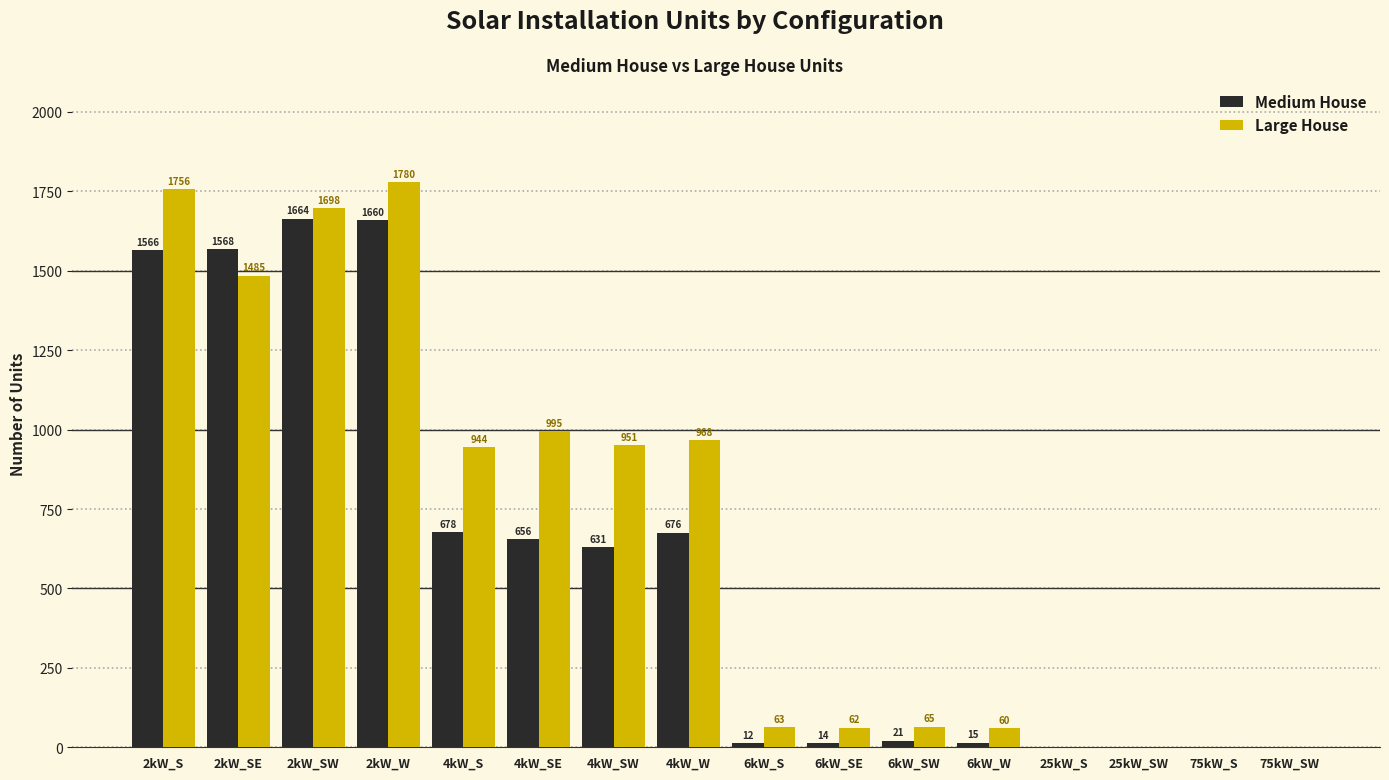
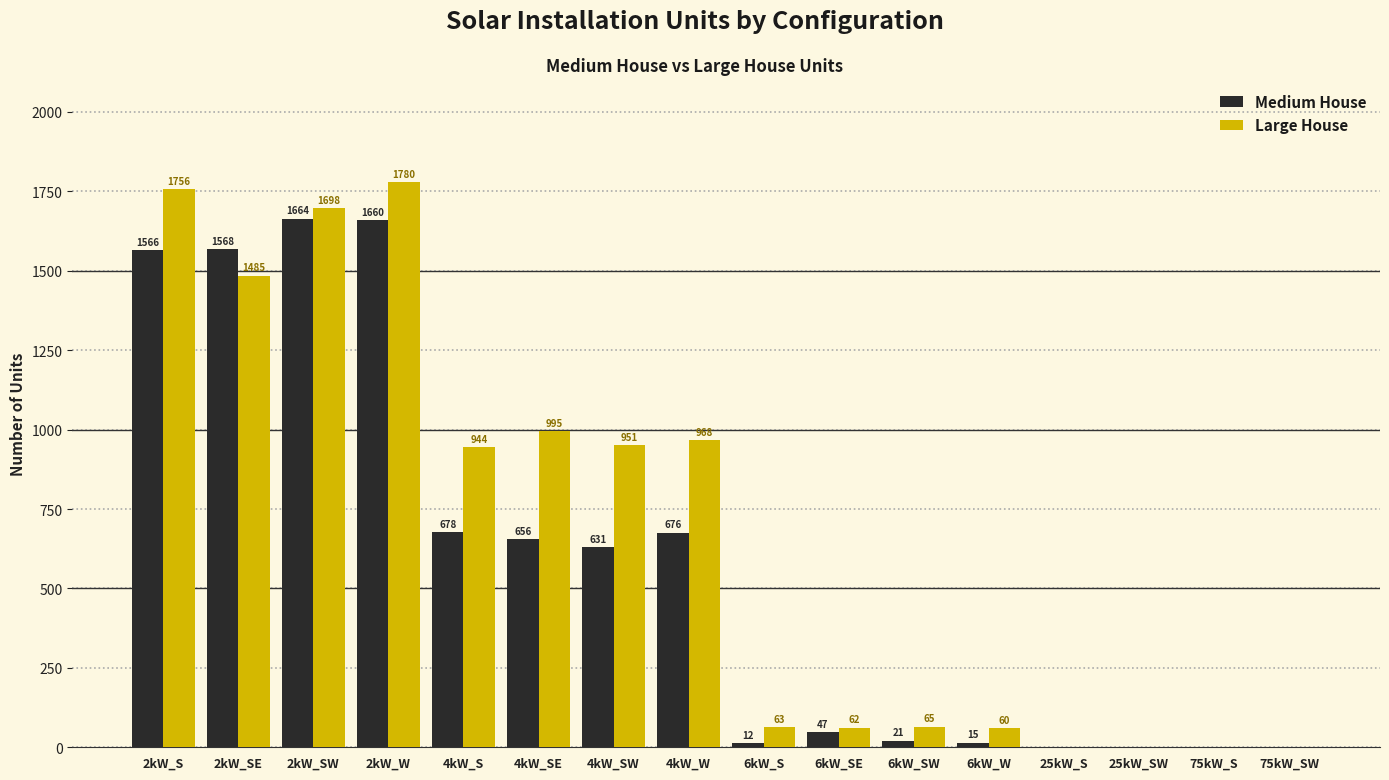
Medium House, 6kW_SE: 14 -> 47
